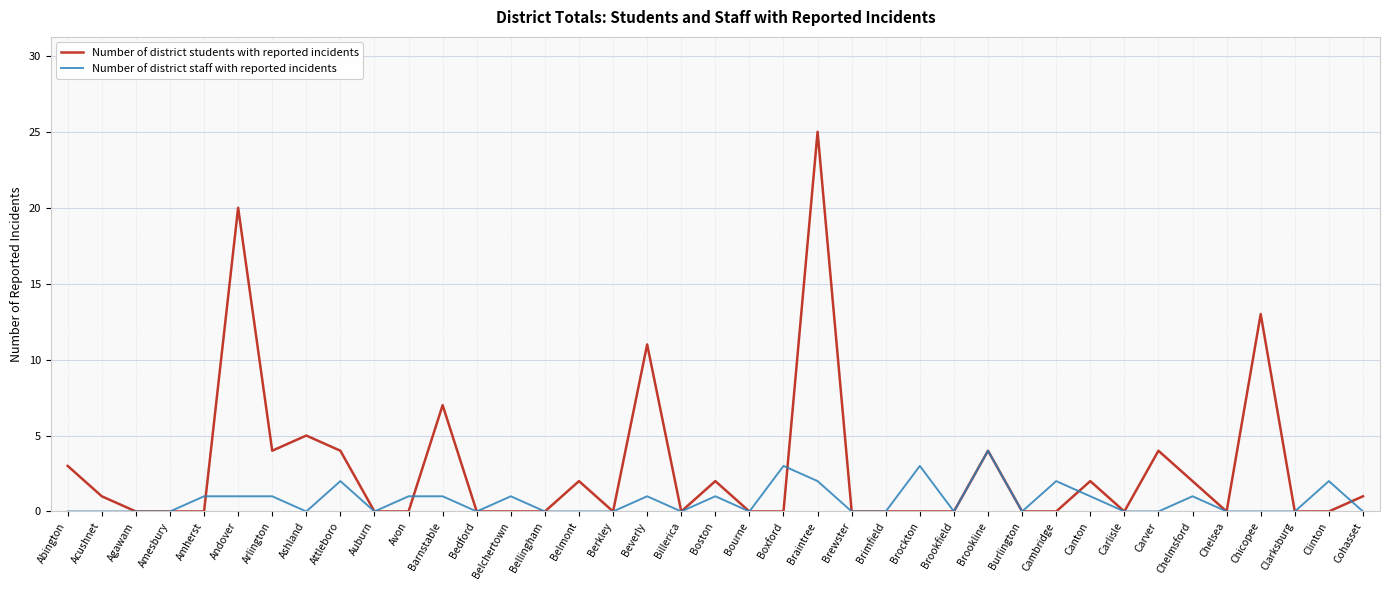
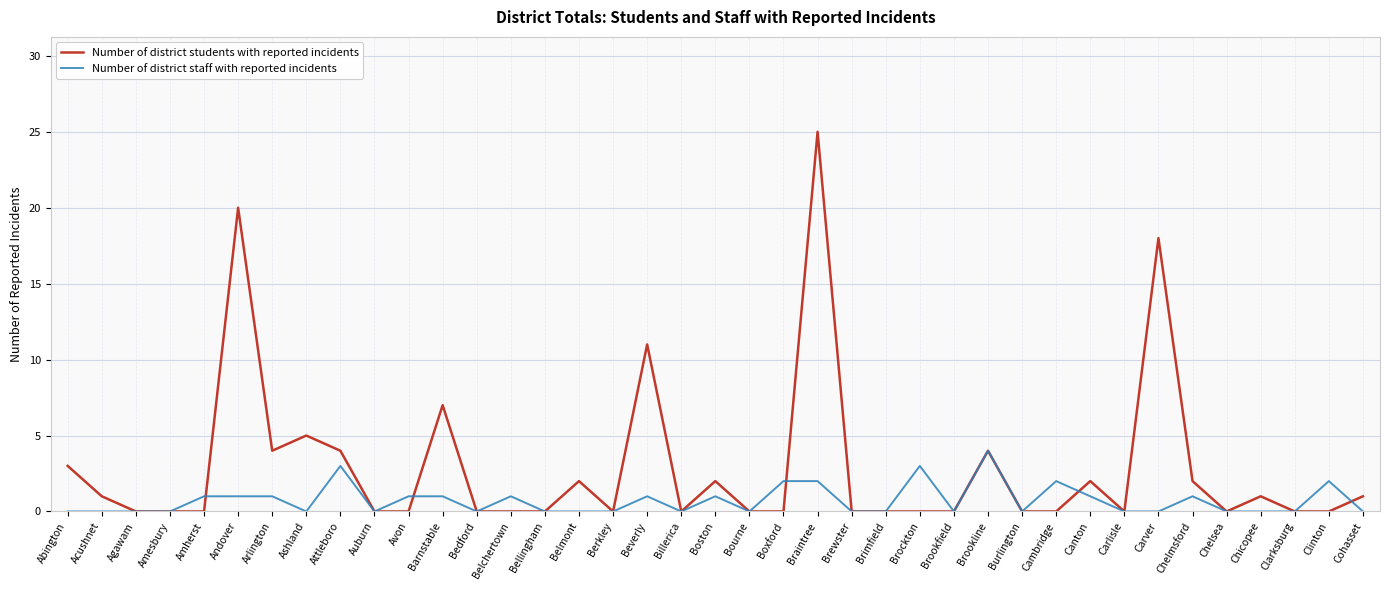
Number of district staff with reported incidents, Attleboro: 2 -> 3
Number of district staff with reported incidents, Boxford: 3 -> 2
Number of district students with reported incidents, Carver: 4 -> 18
Number of district students with reported incidents, Chicopee: 13 -> 1
